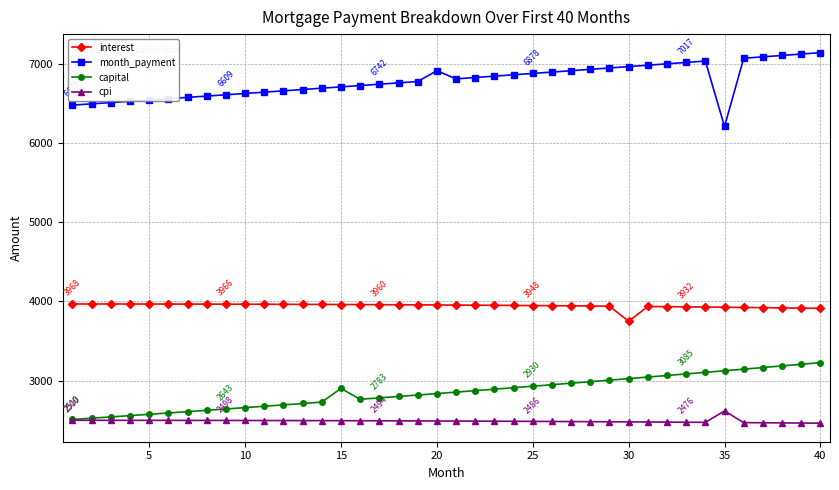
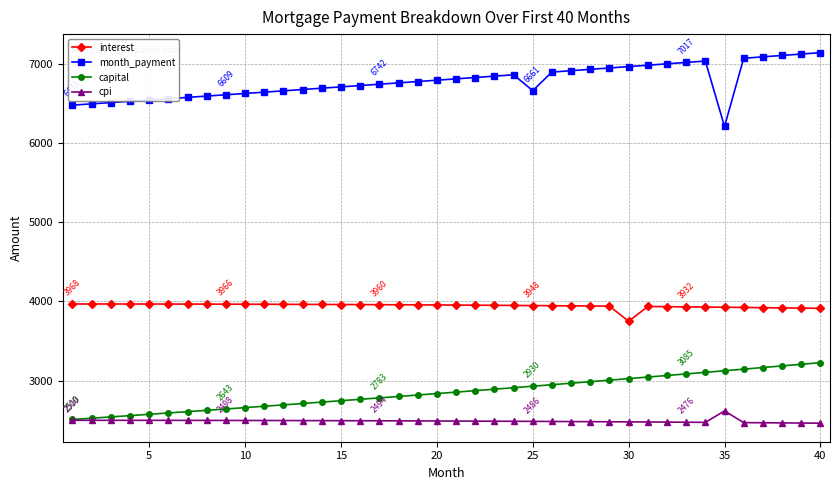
capital, 15: 2900 -> 2700
month_payment, 20: 6900 -> 6800
month_payment, 25: 6878 -> 6661
